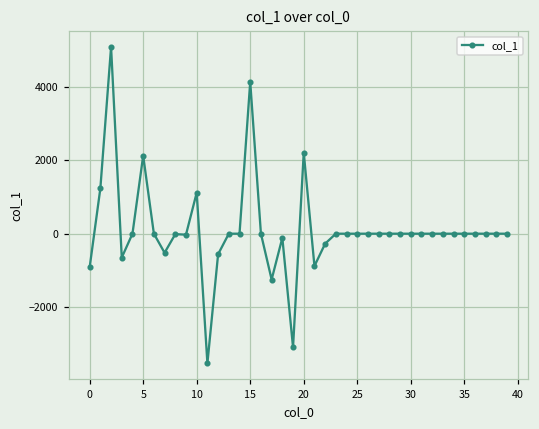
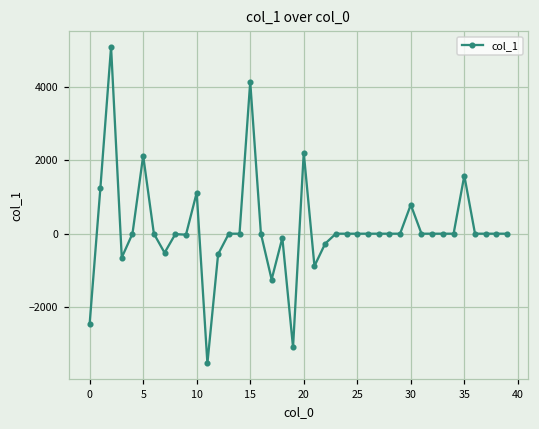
0: -900 -> -2500
30: 0 -> 800
35: 0 -> 1600
